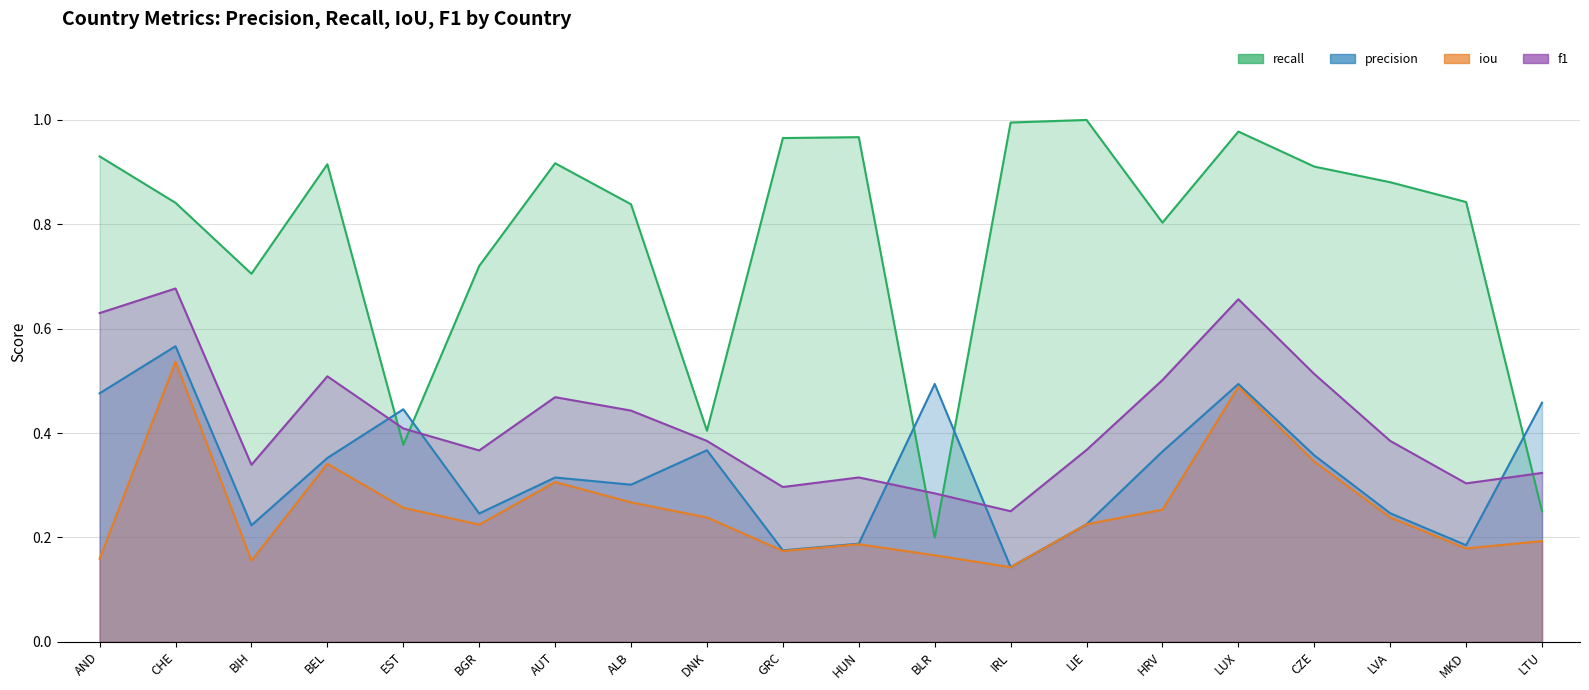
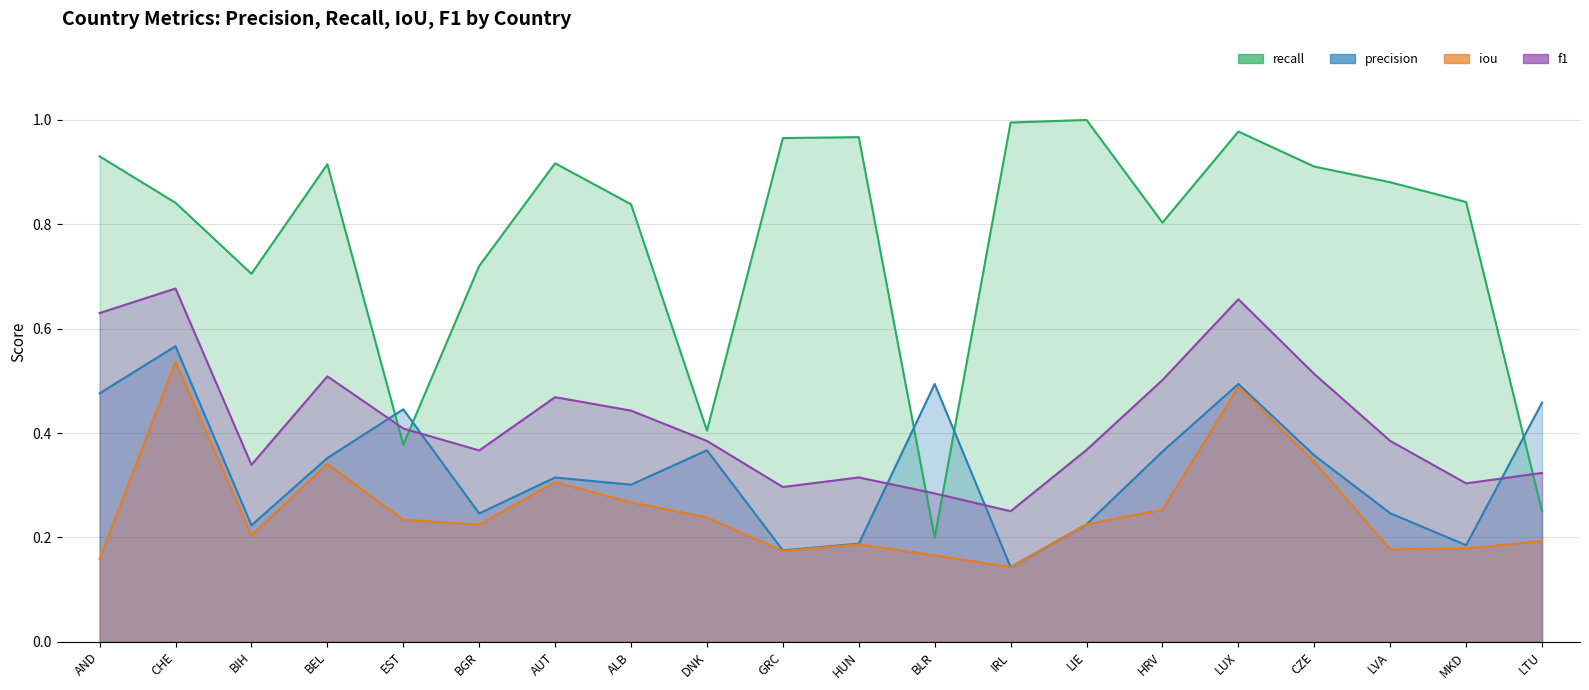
iou, BIH: 0.16 -> 0.20
iou, EST: 0.26 -> 0.23
iou, LVA: 0.24 -> 0.18
